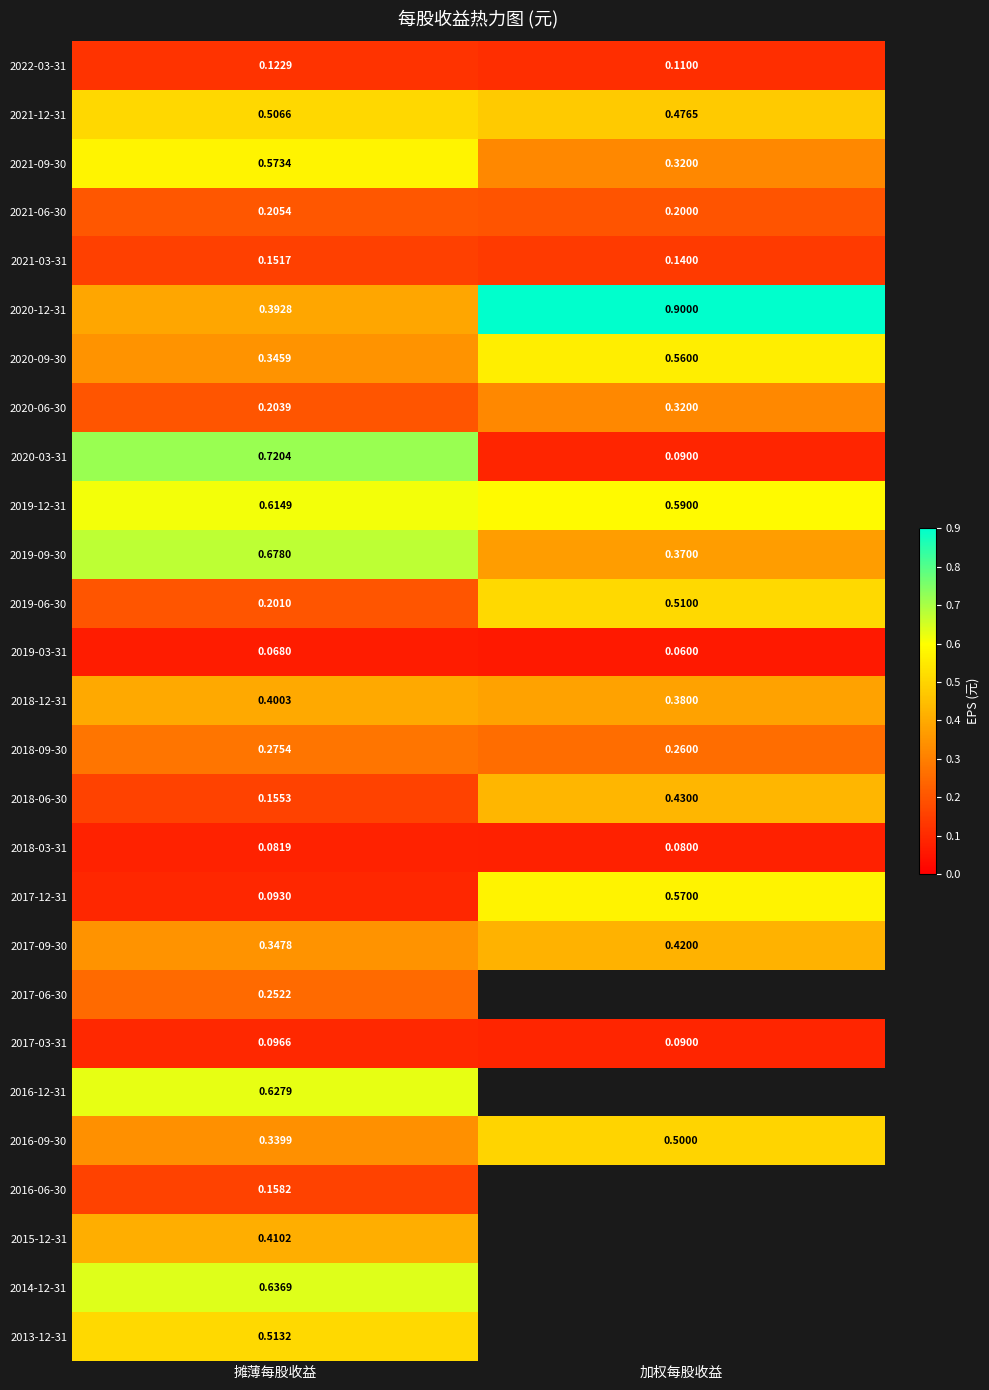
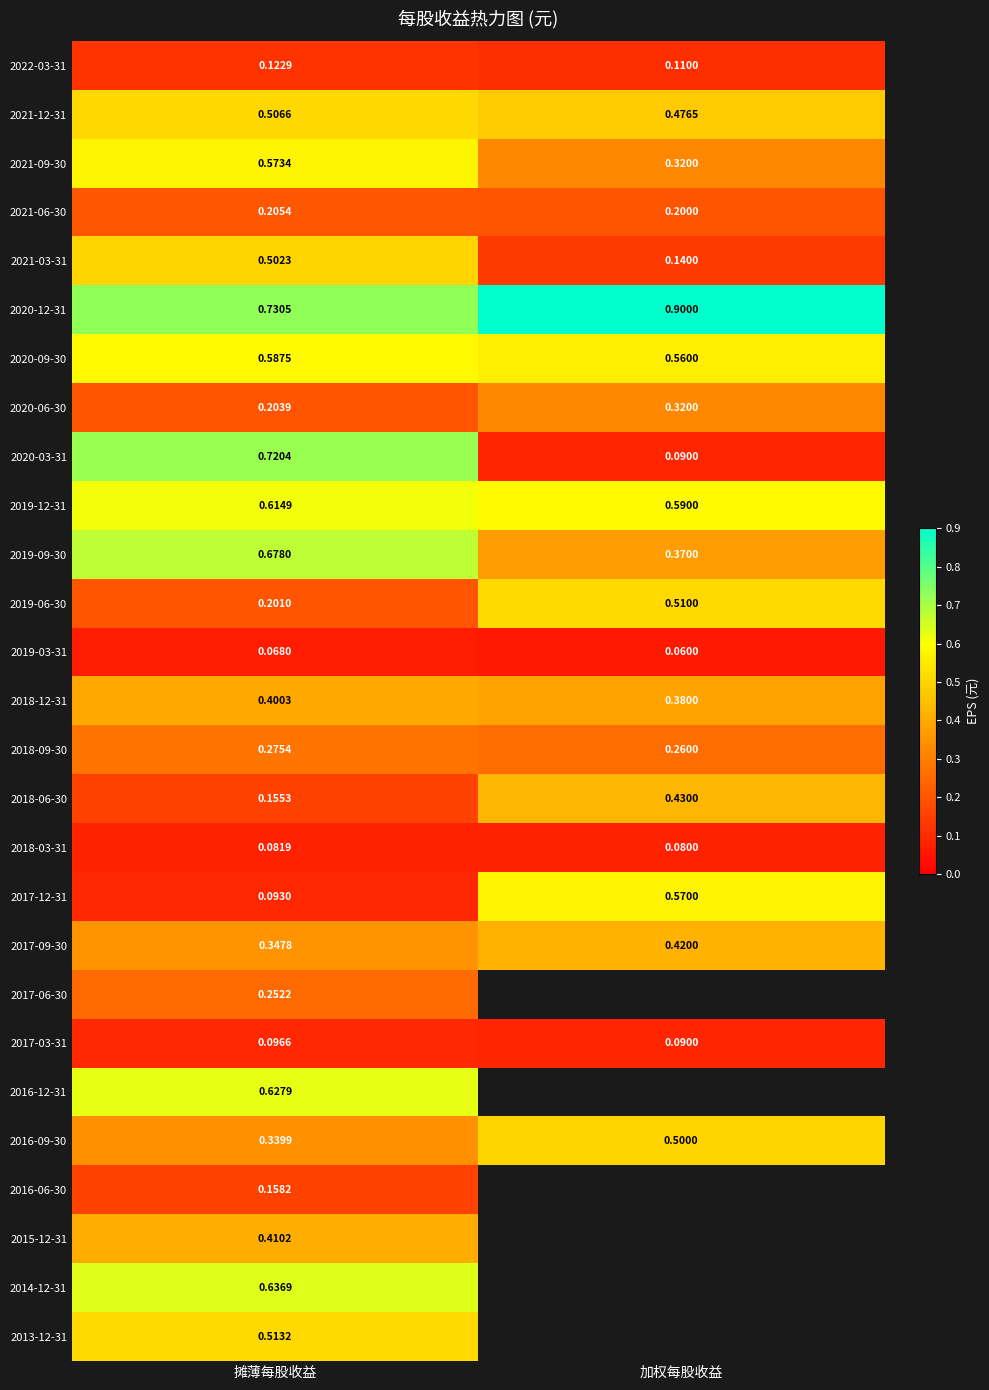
2021-03-31, 摊薄每股收益: 0.1517 -> 0.5023
2020-12-31, 摊薄每股收益: 0.3928 -> 0.7305
2020-09-30, 摊薄每股收益: 0.3459 -> 0.5875
